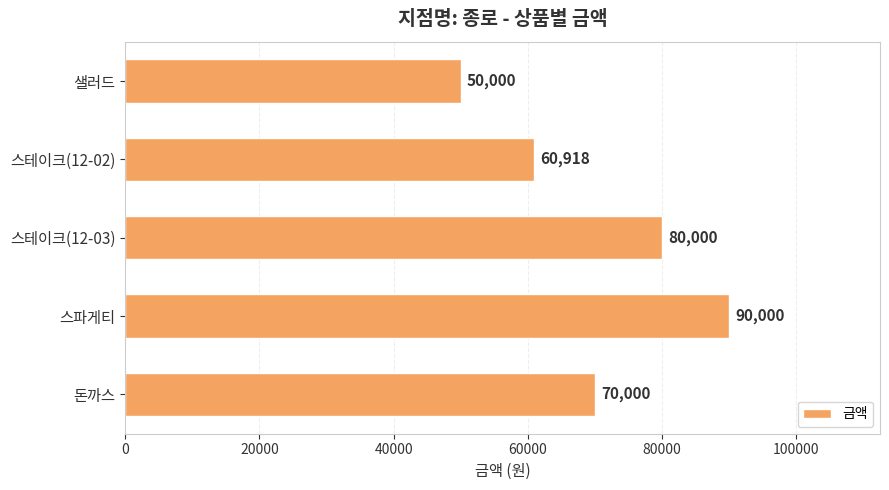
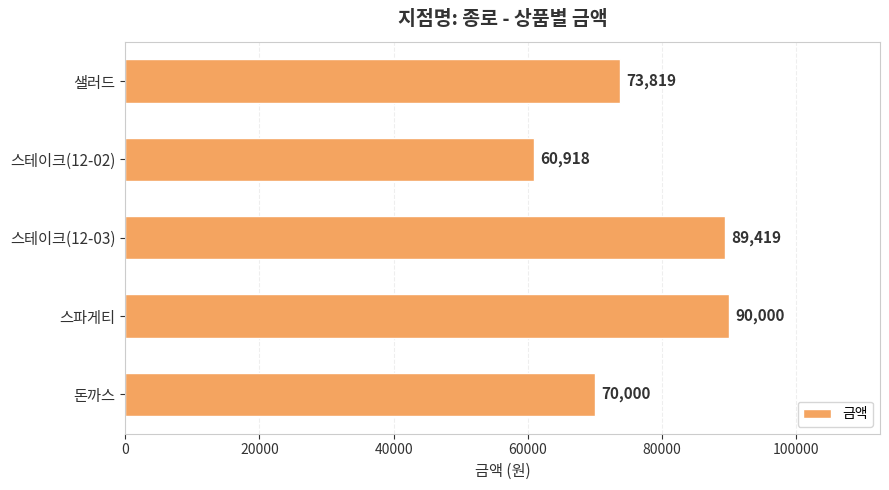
샐러드: 50,000 -> 73,819
스테이크(12-03): 80,000 -> 89,419
